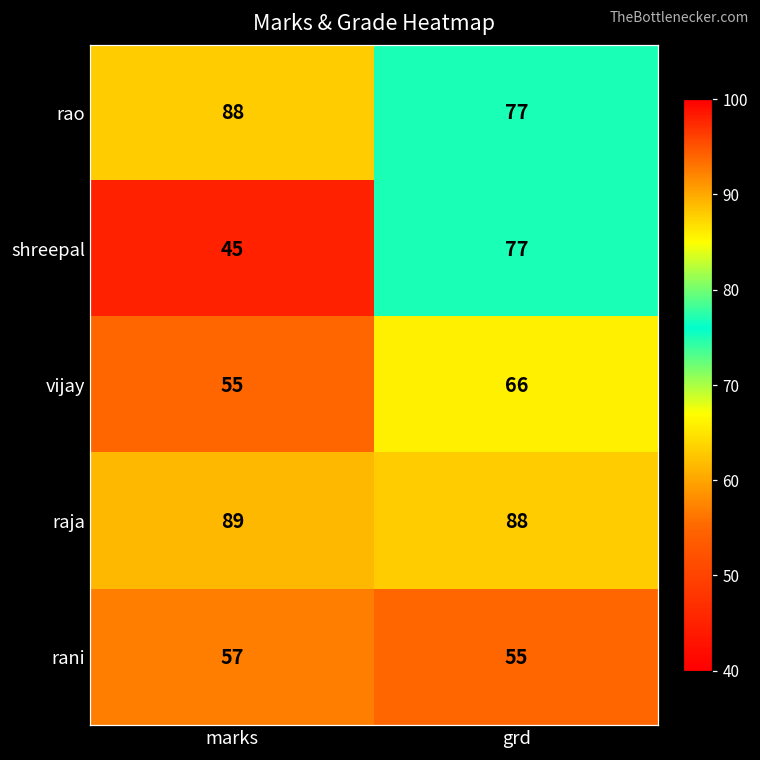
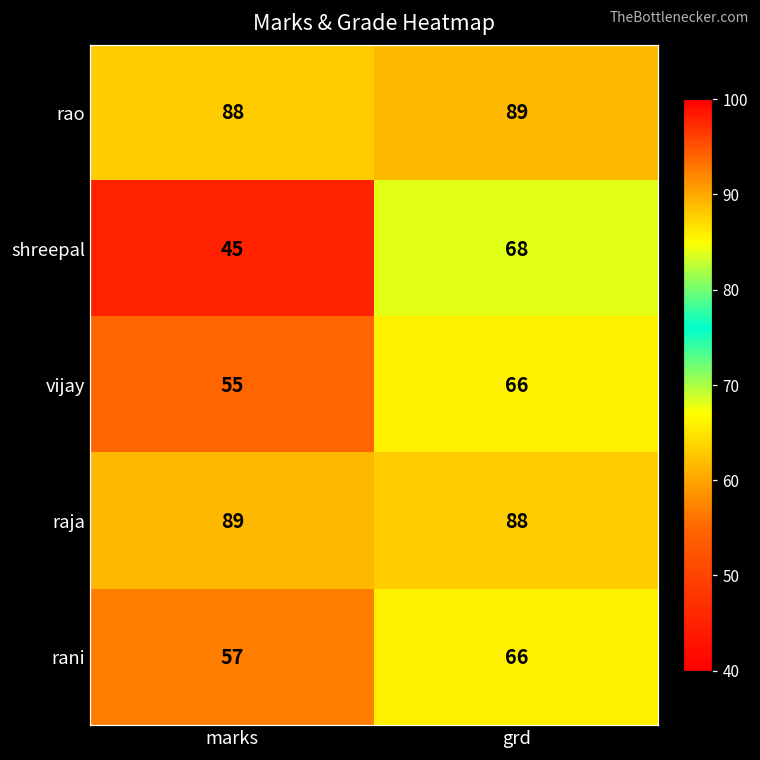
rao, grd: 77 -> 89
shreepal, grd: 77 -> 68
rani, grd: 55 -> 66
